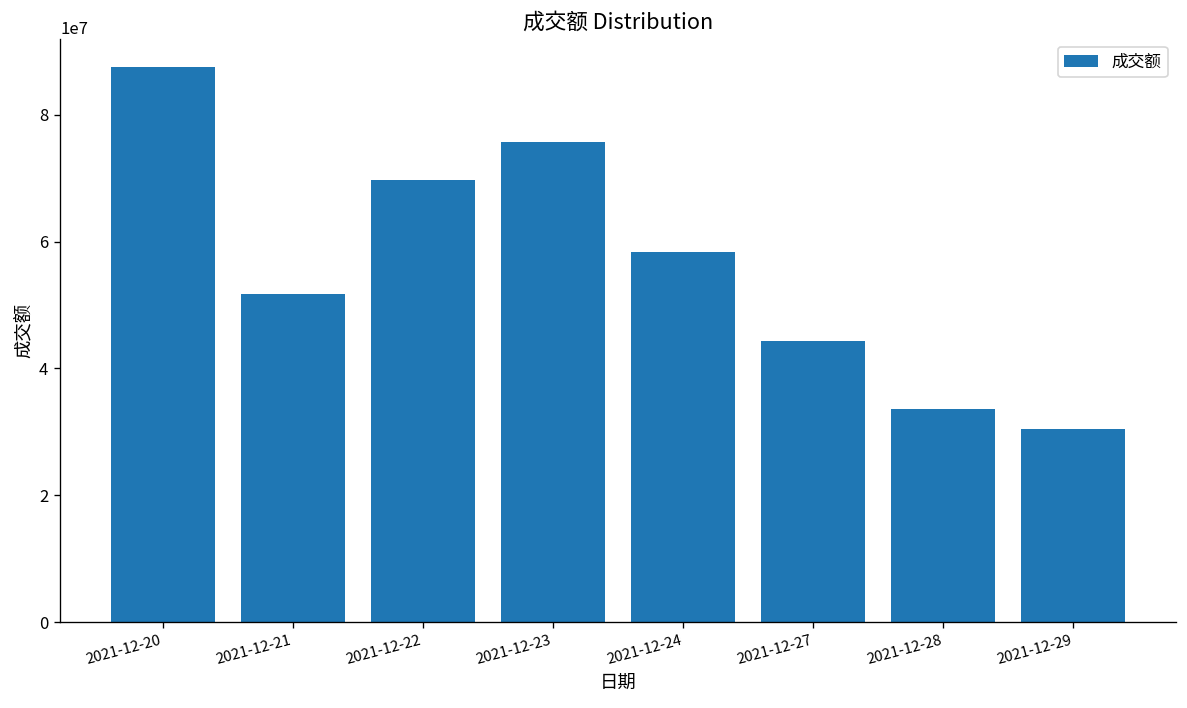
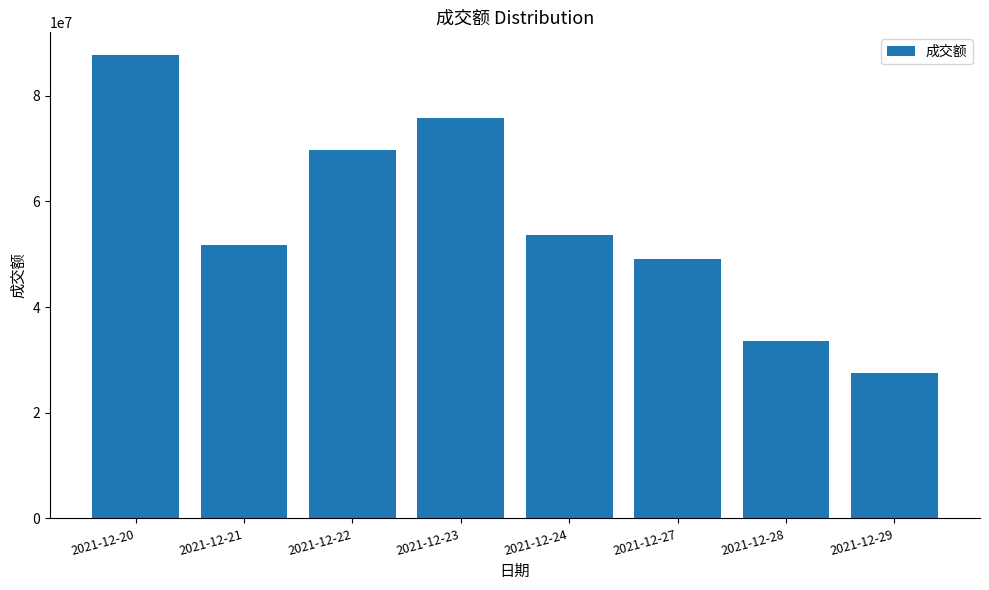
2021-12-24: 58000000 -> 54000000
2021-12-27: 44000000 -> 49000000
2021-12-29: 31000000 -> 28000000
